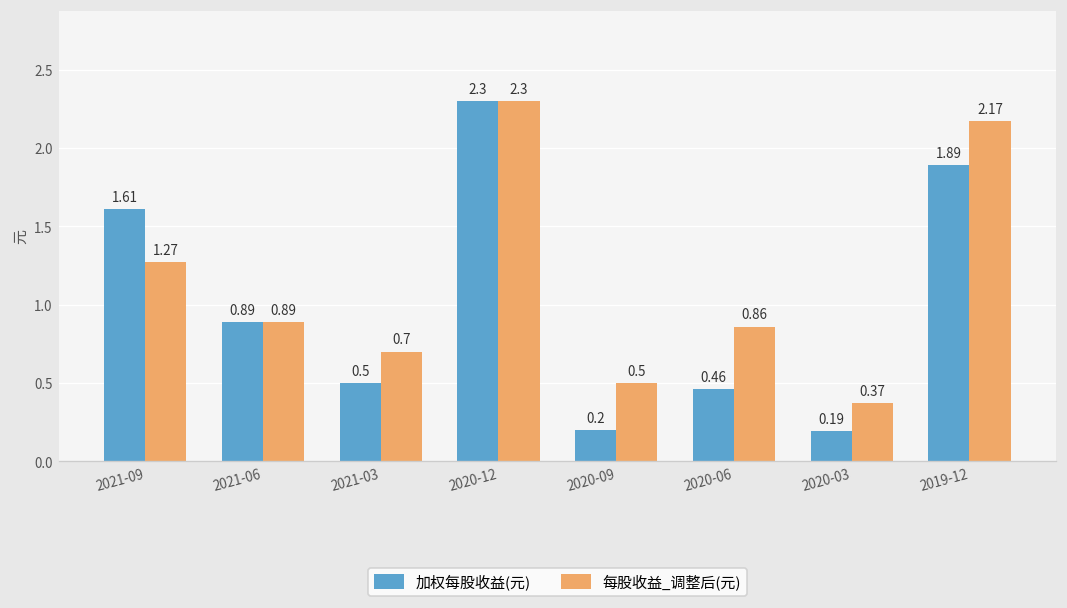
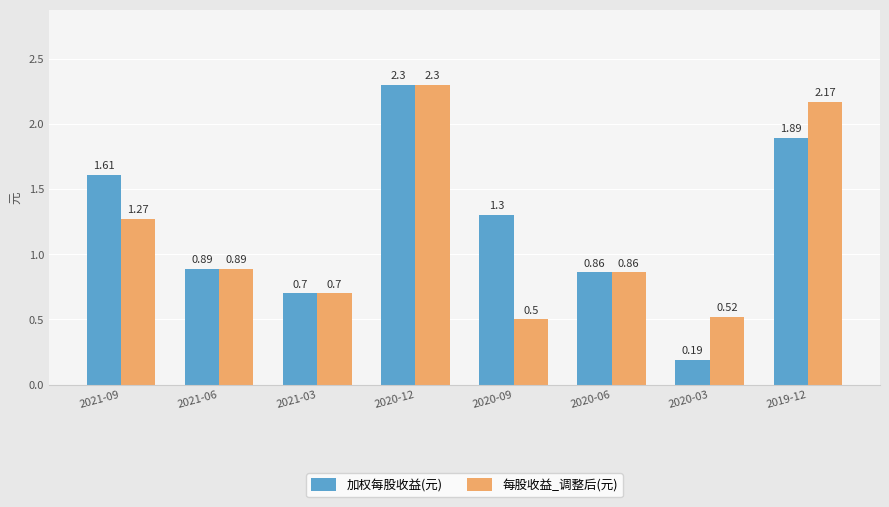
加权每股收益(元), 2021-03: 0.5 -> 0.7
加权每股收益(元), 2020-09: 0.2 -> 1.3
加权每股收益(元), 2020-06: 0.46 -> 0.86
每股收益_调整后(元), 2020-03: 0.37 -> 0.52
